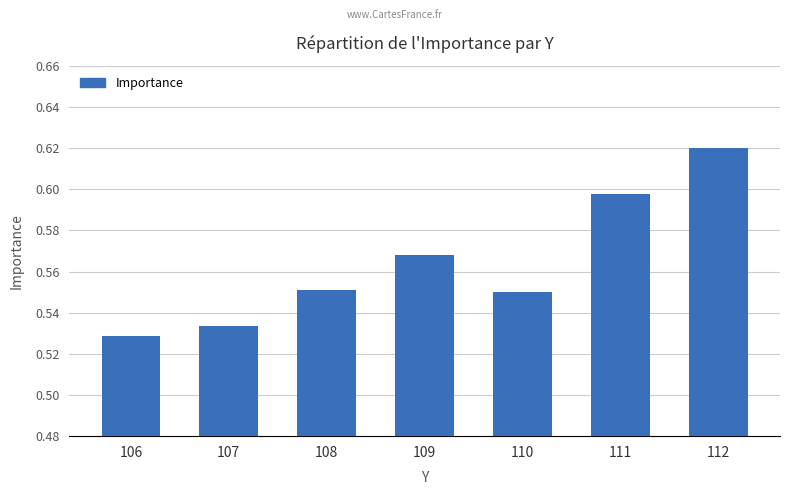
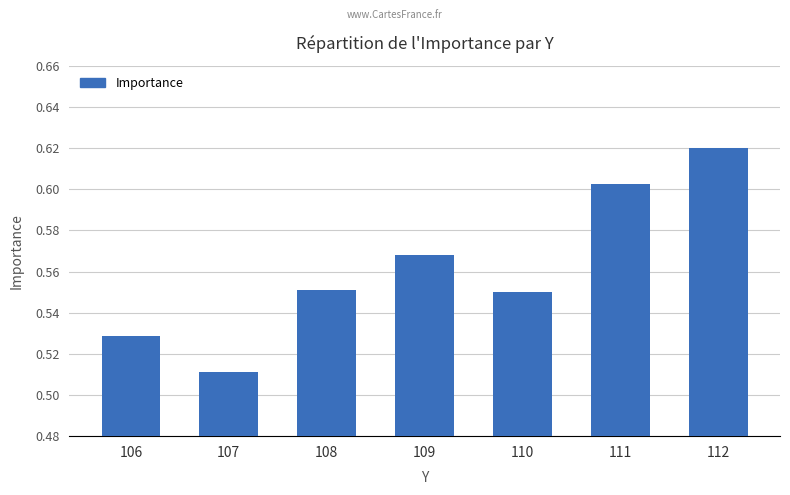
107: 0.534 -> 0.511
111: 0.598 -> 0.603
